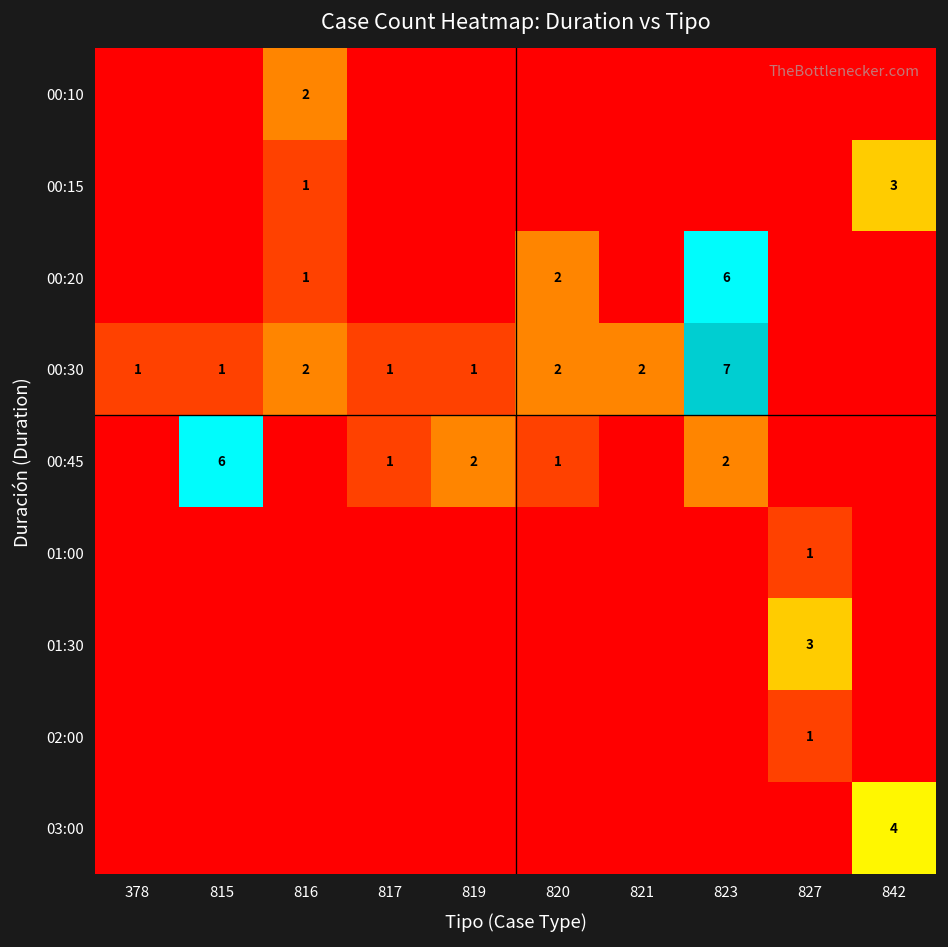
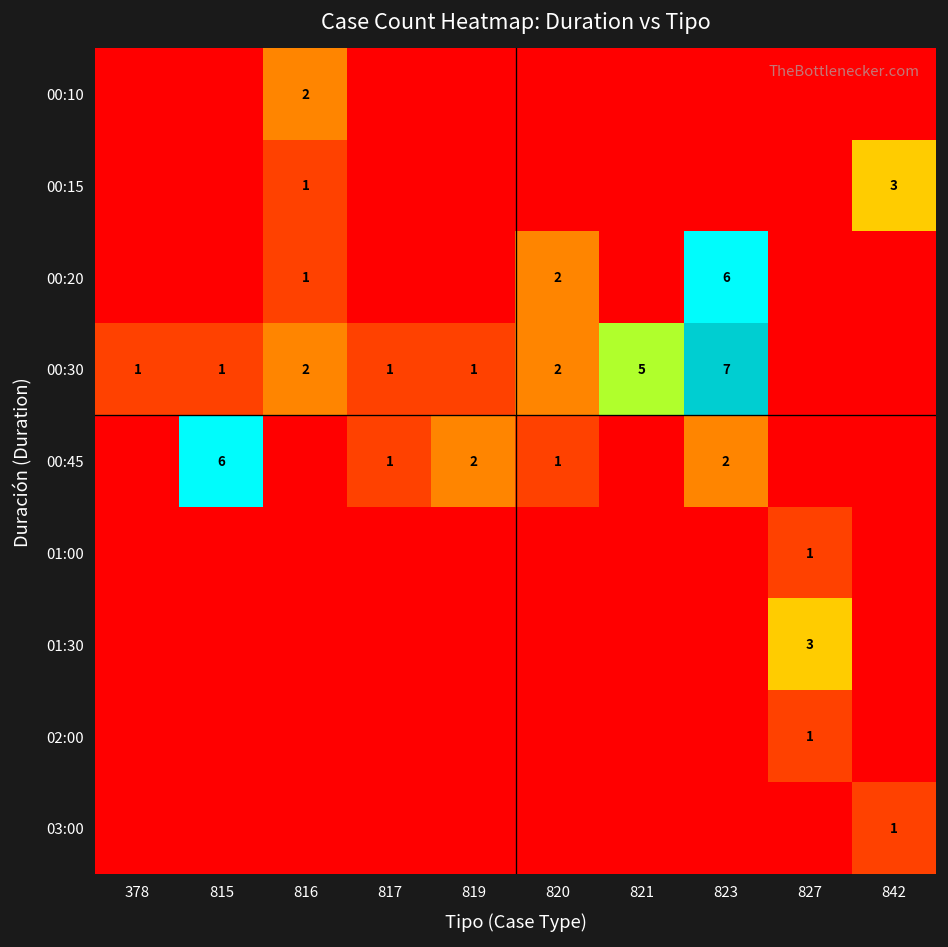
00:30, 821: 2 -> 5
03:00, 842: 4 -> 1
